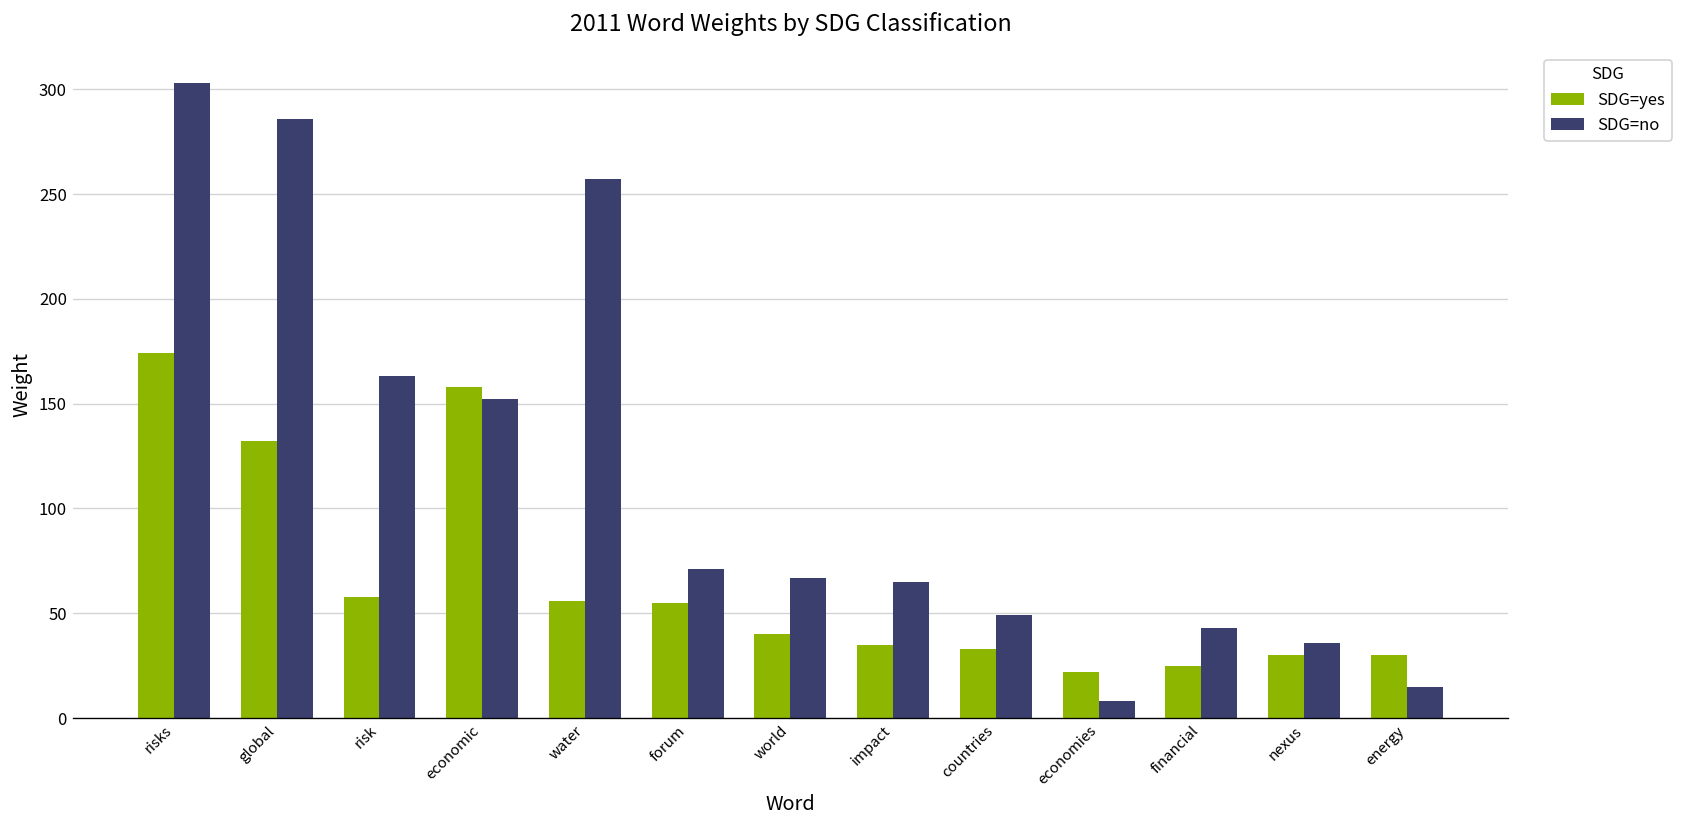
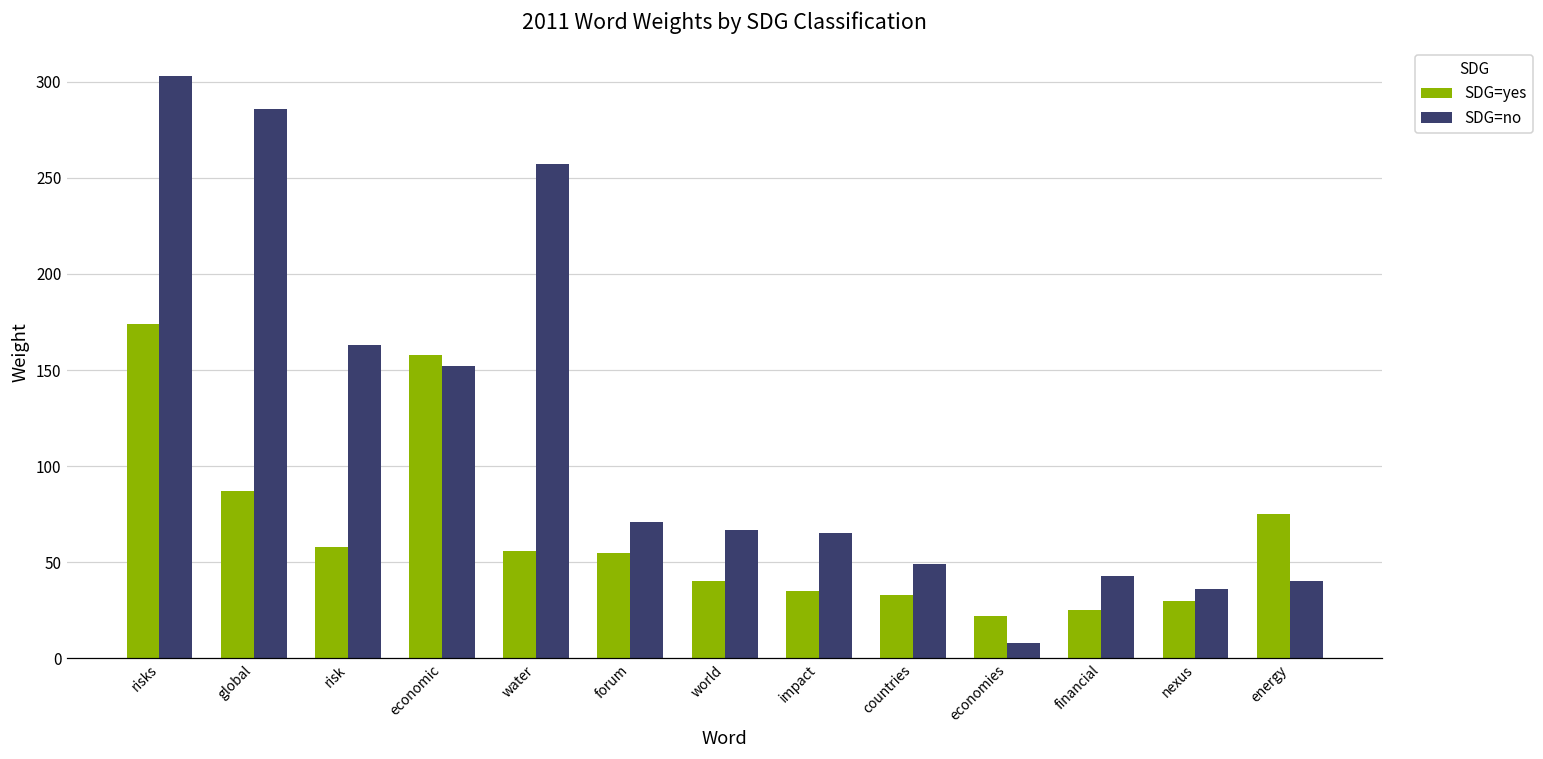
SDG=yes, global: 132 -> 87
SDG=yes, energy: 30 -> 75
SDG=no, energy: 15 -> 40
